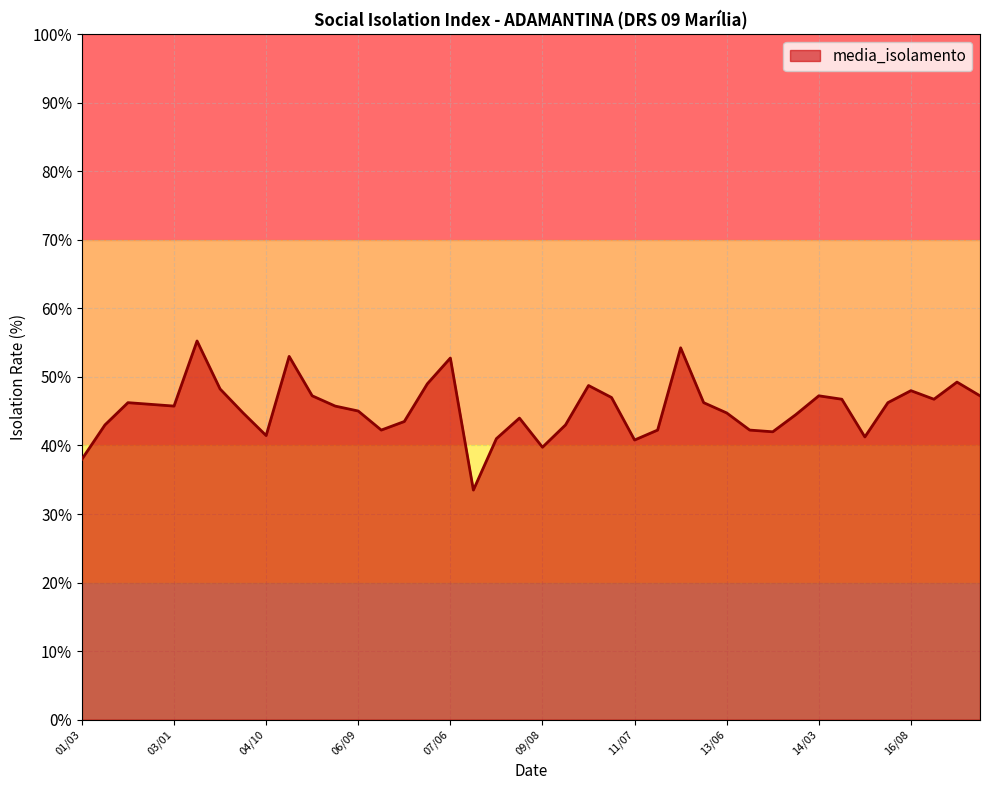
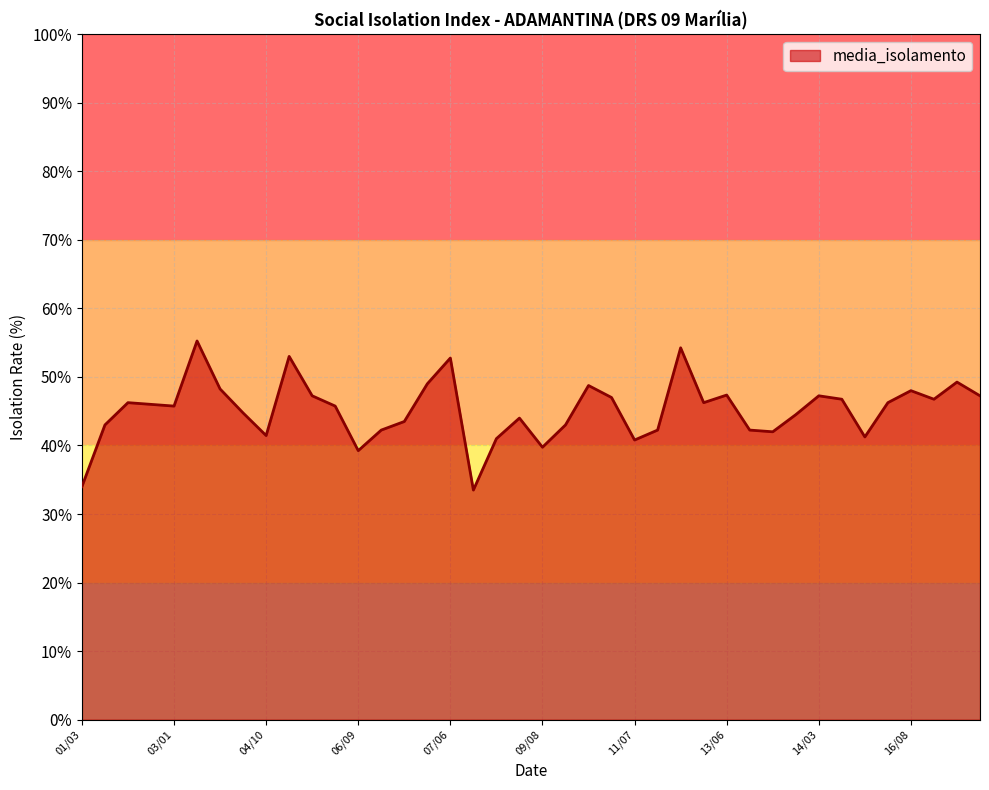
01/03: 38% -> 34%
06/09: 45% -> 39%
13/06: 45% -> 47%
